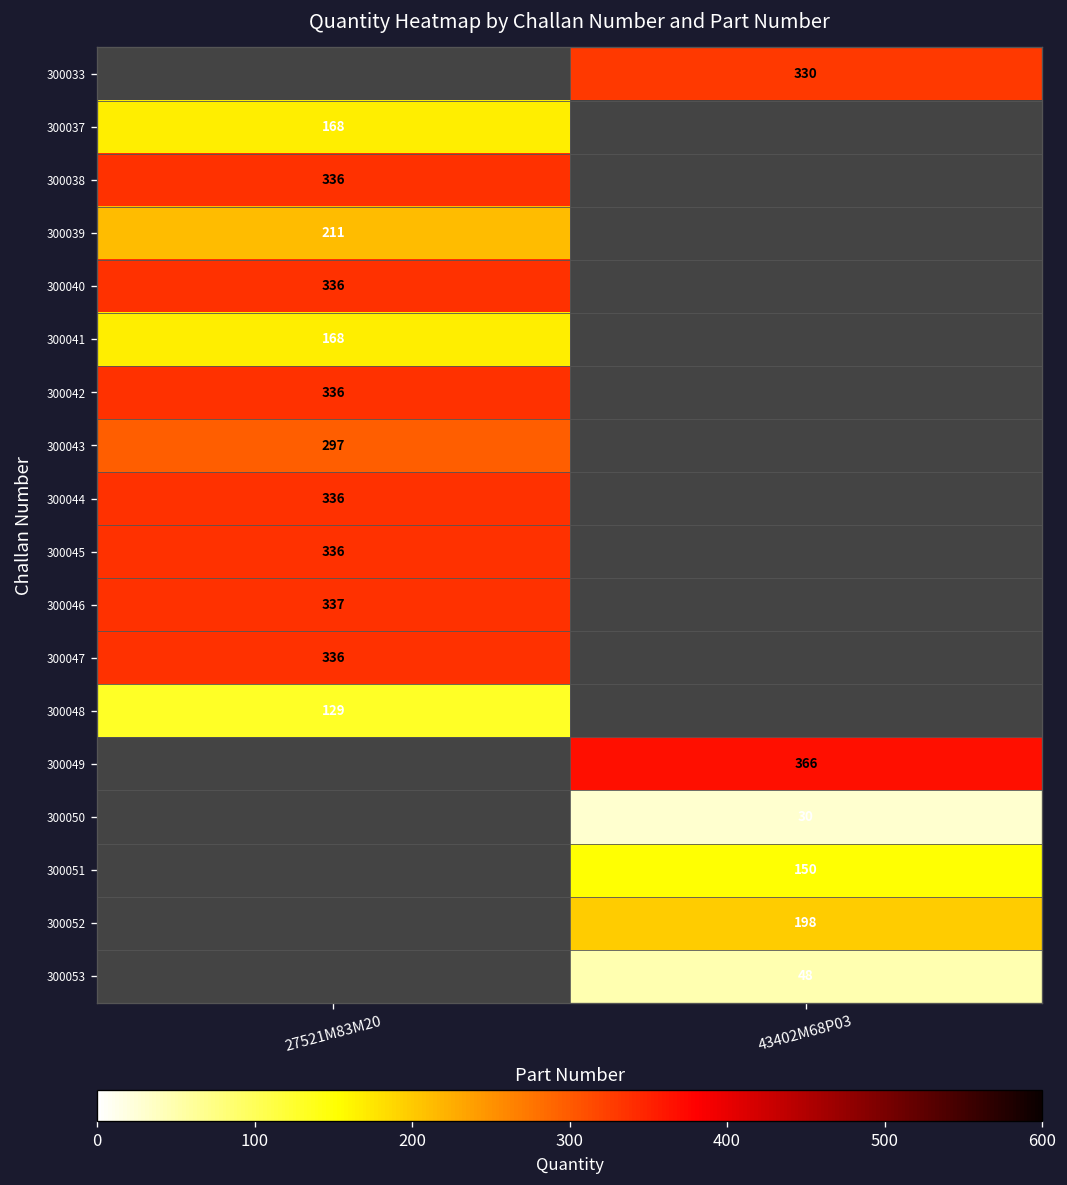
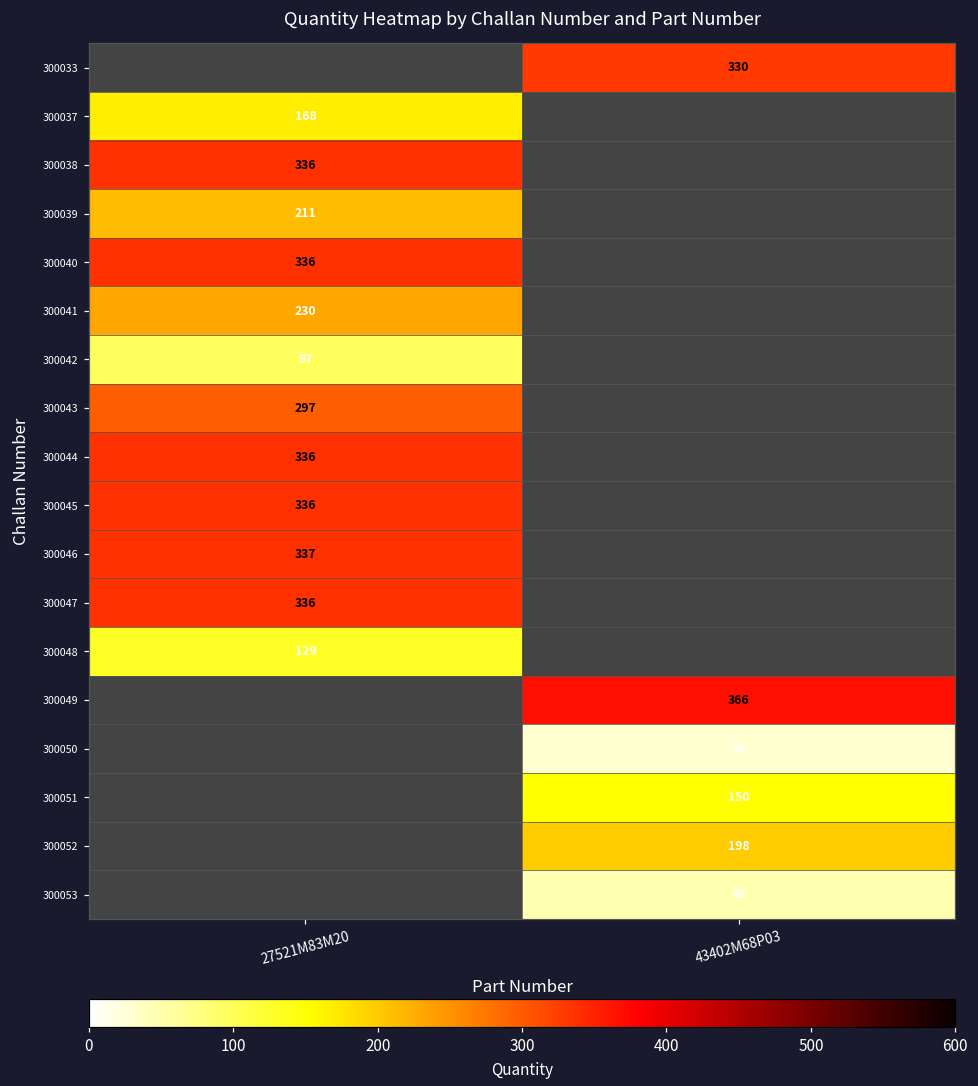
300041, 27521M83M20: 168 -> 230
300042, 27521M83M20: 336 -> 97
